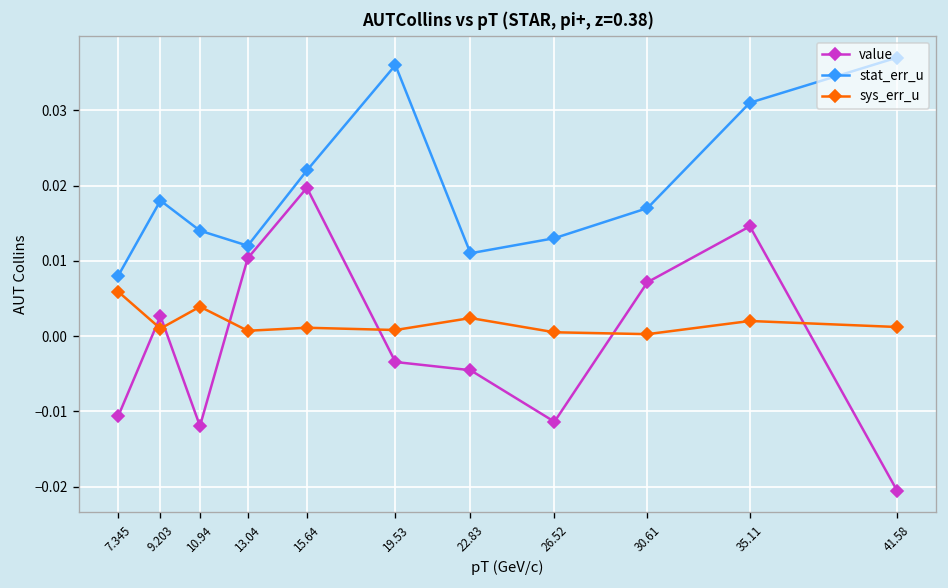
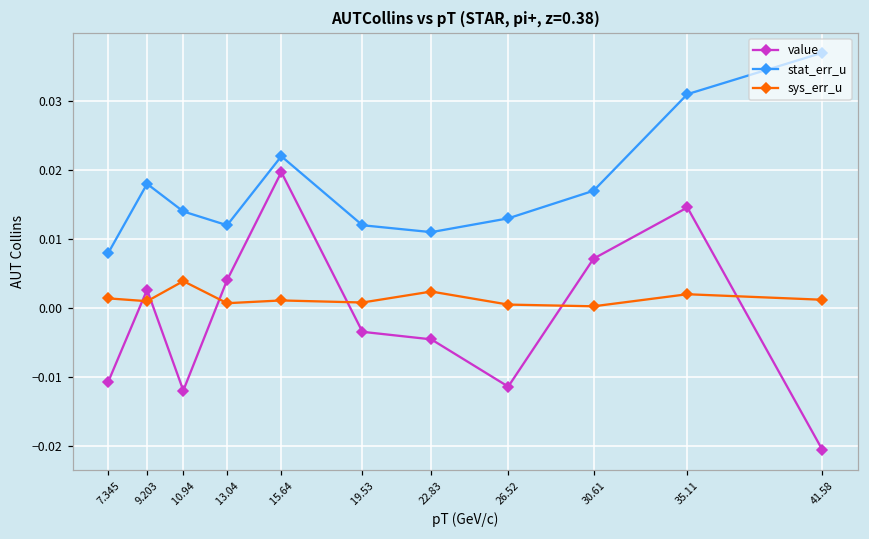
sys_err_u, 7.345: 0.006 -> 0.001
value, 13.04: 0.010 -> 0.004
stat_err_u, 19.53: 0.036 -> 0.012
